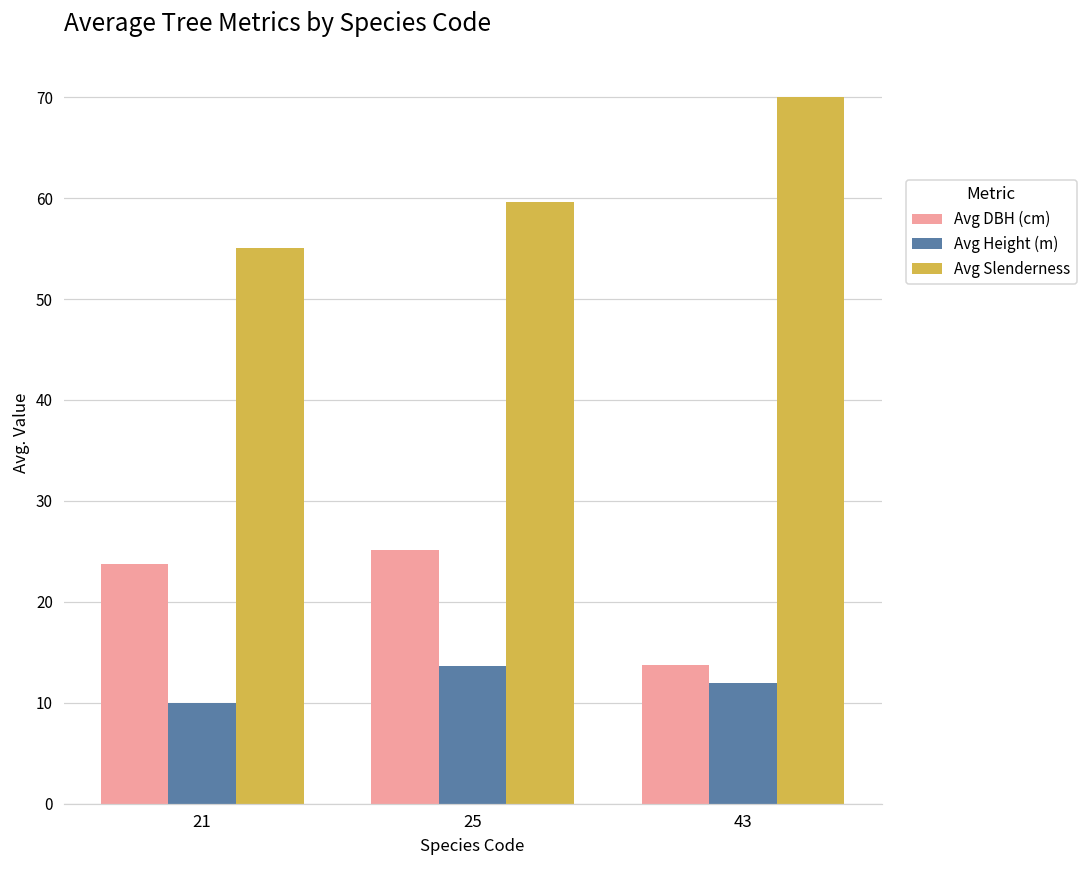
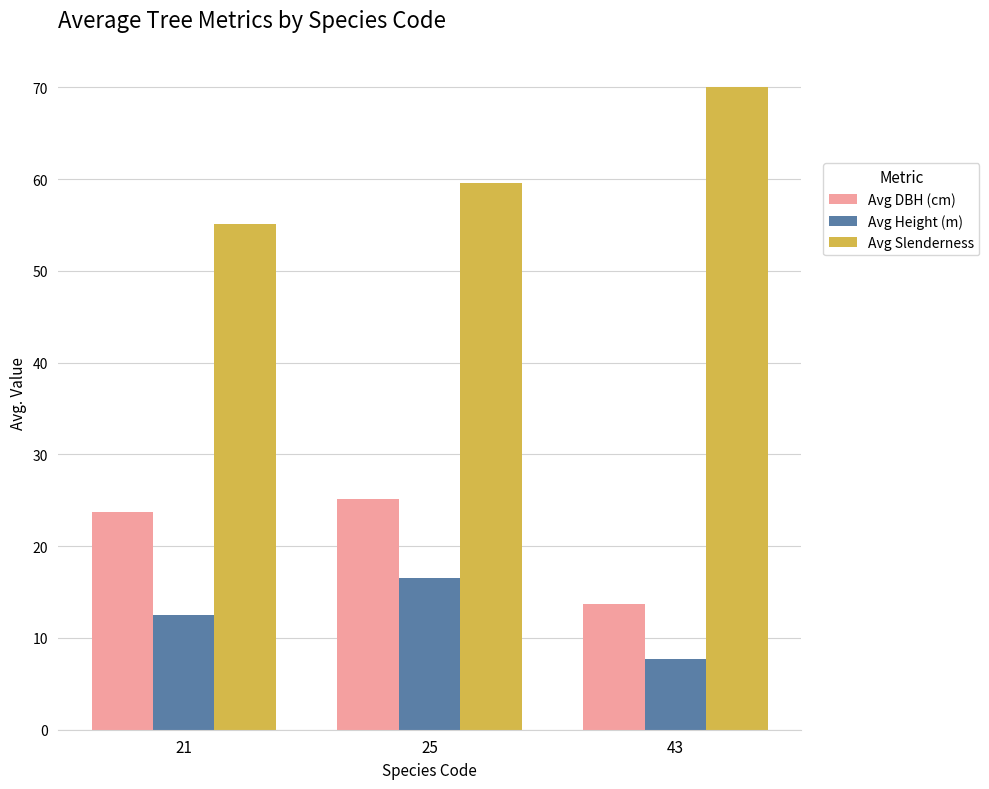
Avg Height (m), 21: 10 -> 12
Avg Height (m), 25: 14 -> 17
Avg Height (m), 43: 12 -> 8
